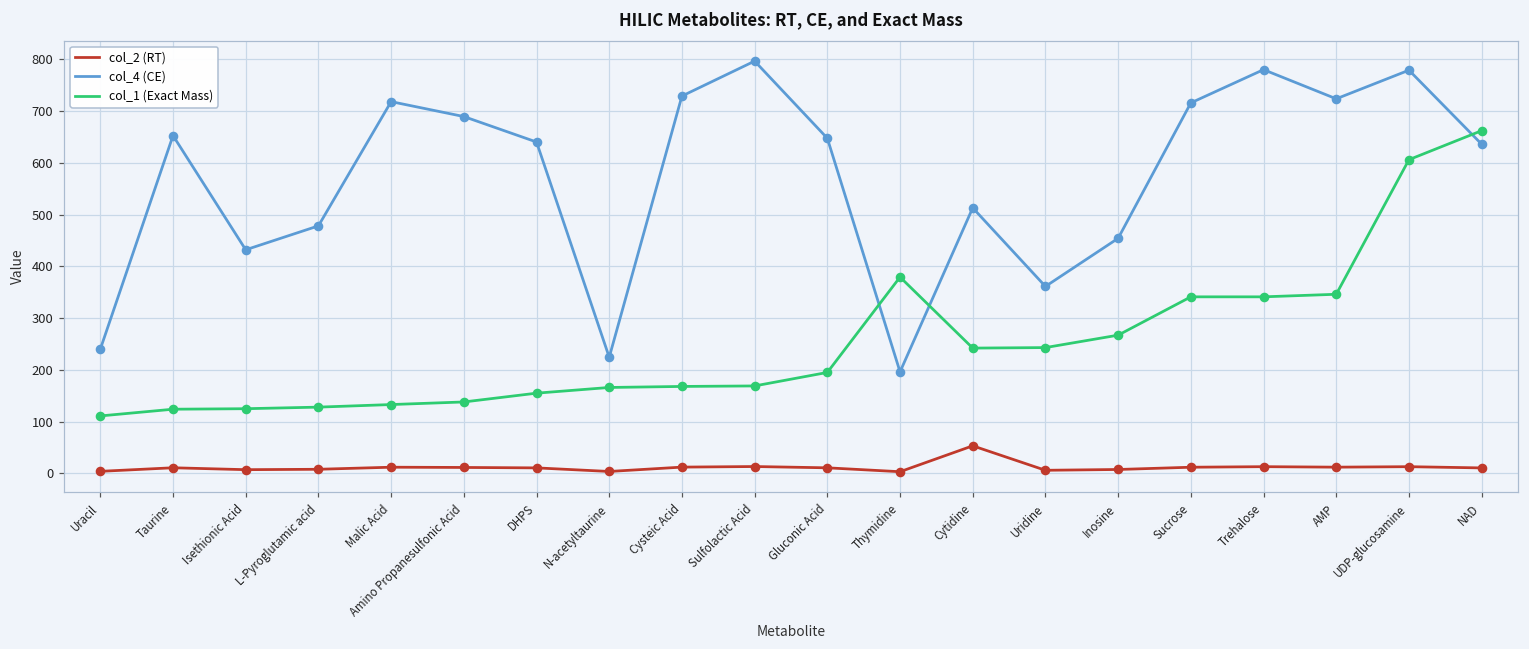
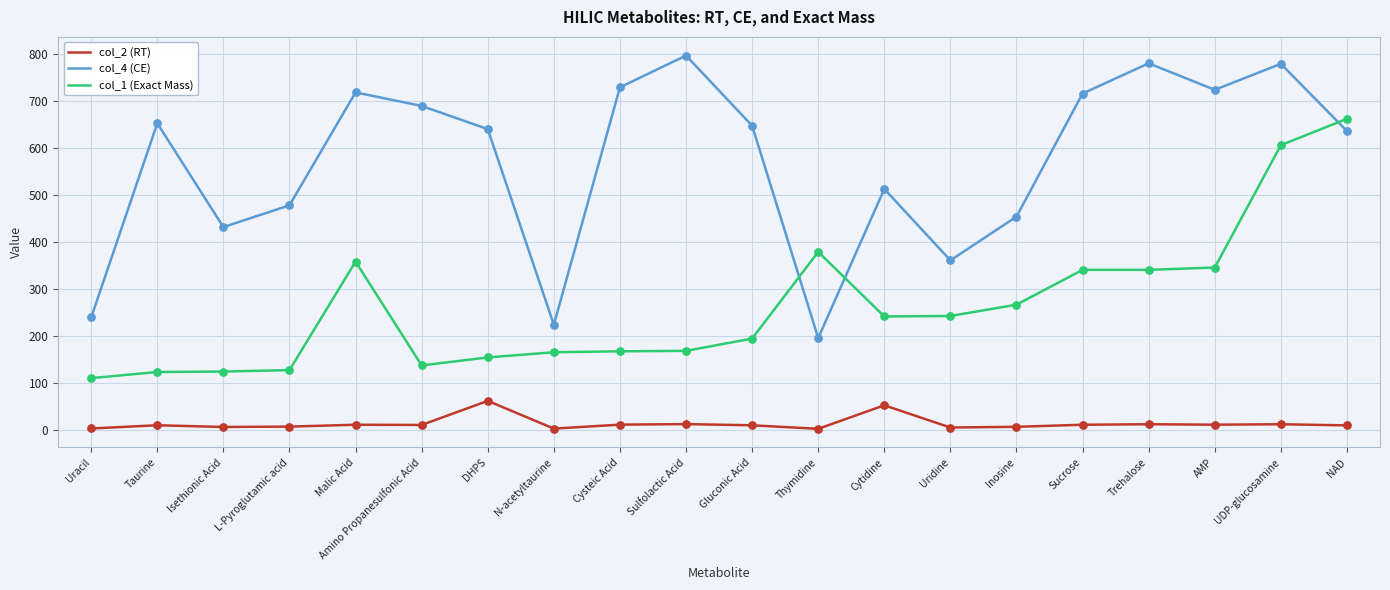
col_1 (Exact Mass), Malic Acid: 130 -> 360
col_2 (RT), DHPS: 10 -> 60
